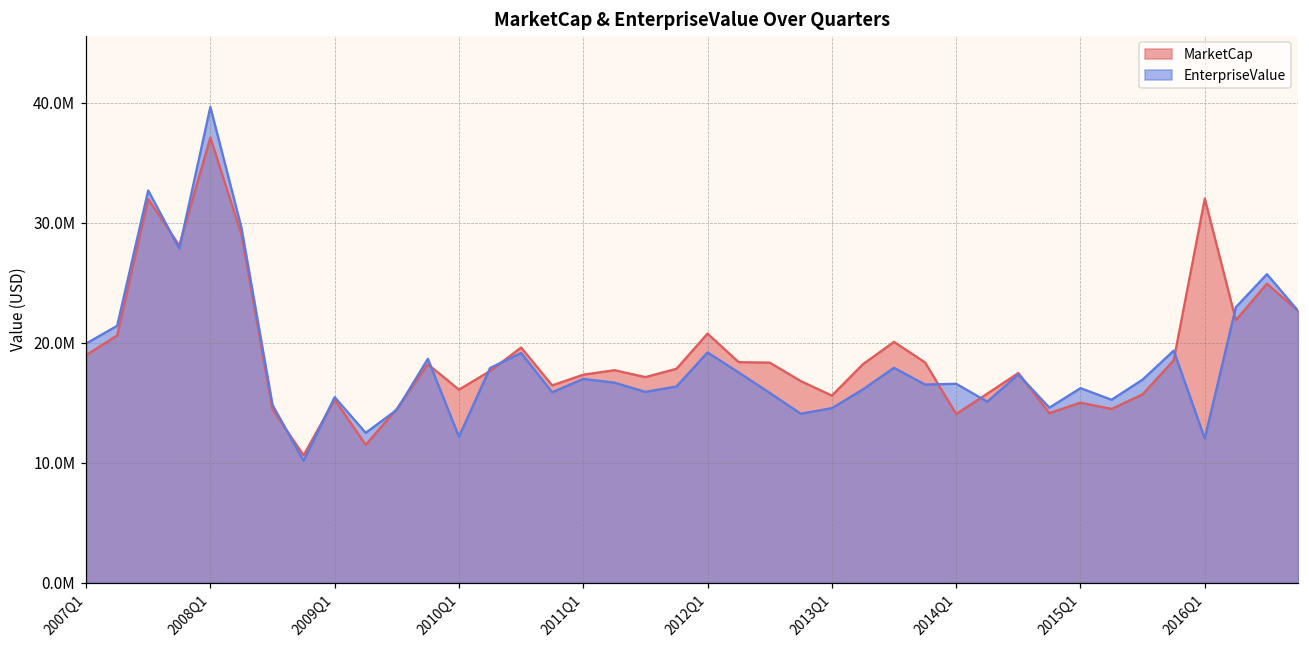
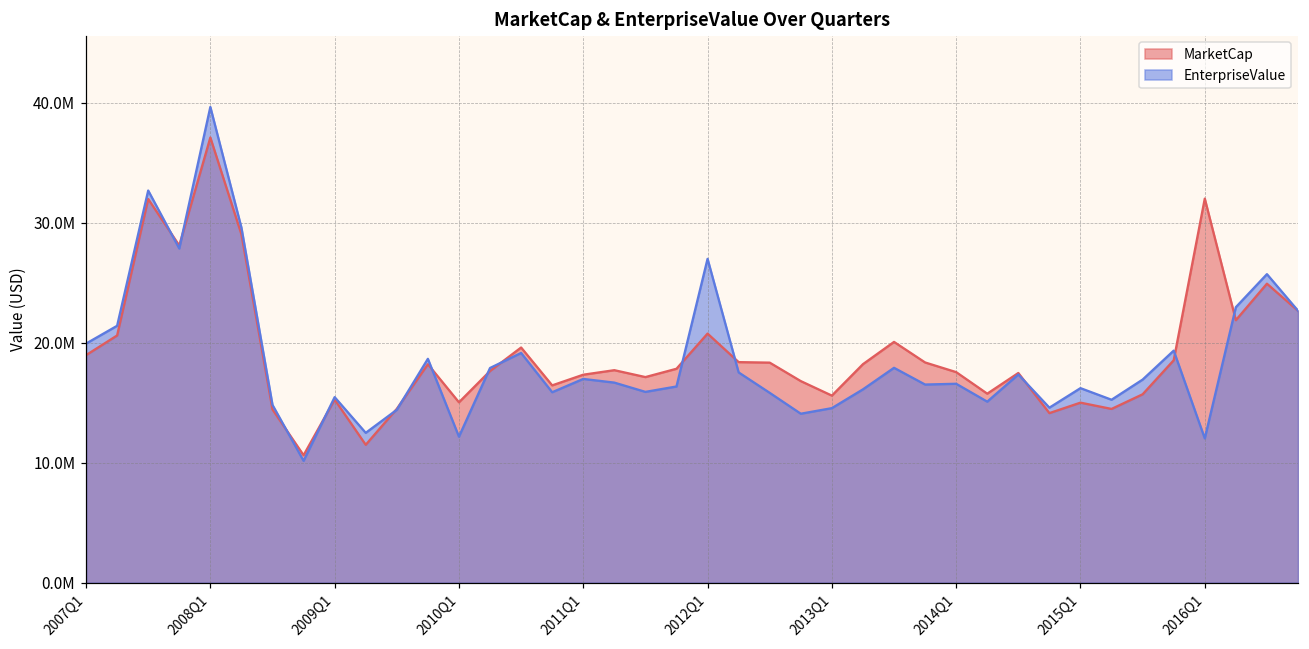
MarketCap, 2010Q1: 16100000 -> 15000000
EnterpriseValue, 2012Q1: 19200000 -> 27000000
MarketCap, 2014Q1: 14100000 -> 17600000
